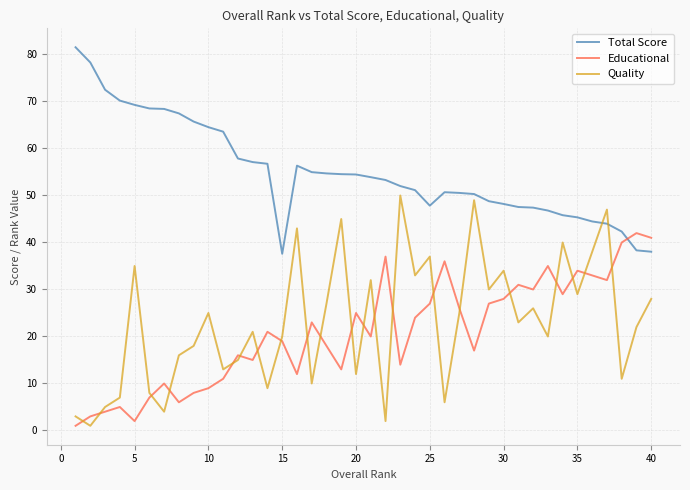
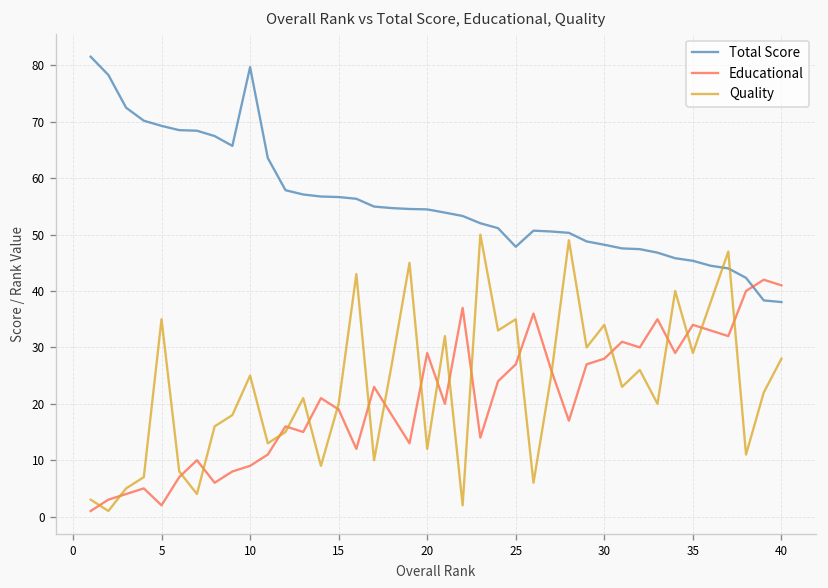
Total Score, 10: 65 -> 80
Total Score, 15: 38 -> 57
Educational, 20: 25 -> 29
Quality, 25: 37 -> 35
